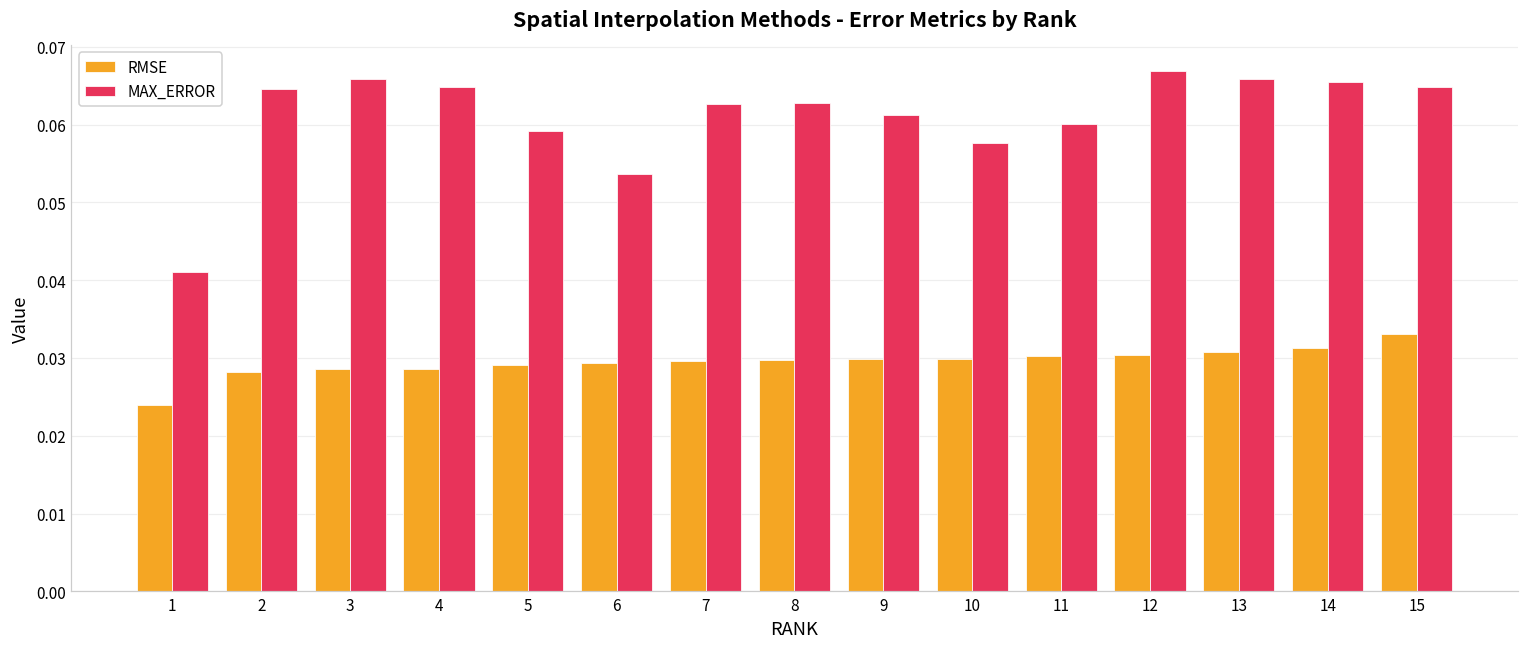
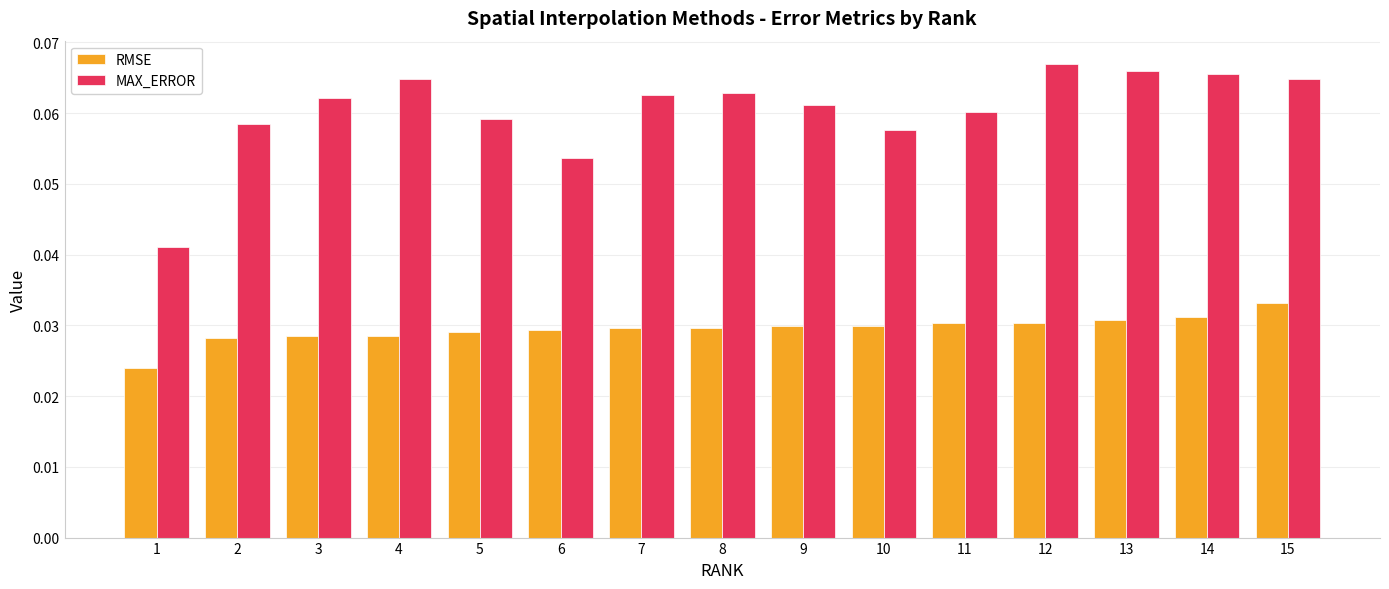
MAX_ERROR, 2: 0.065 -> 0.059
MAX_ERROR, 3: 0.066 -> 0.062
